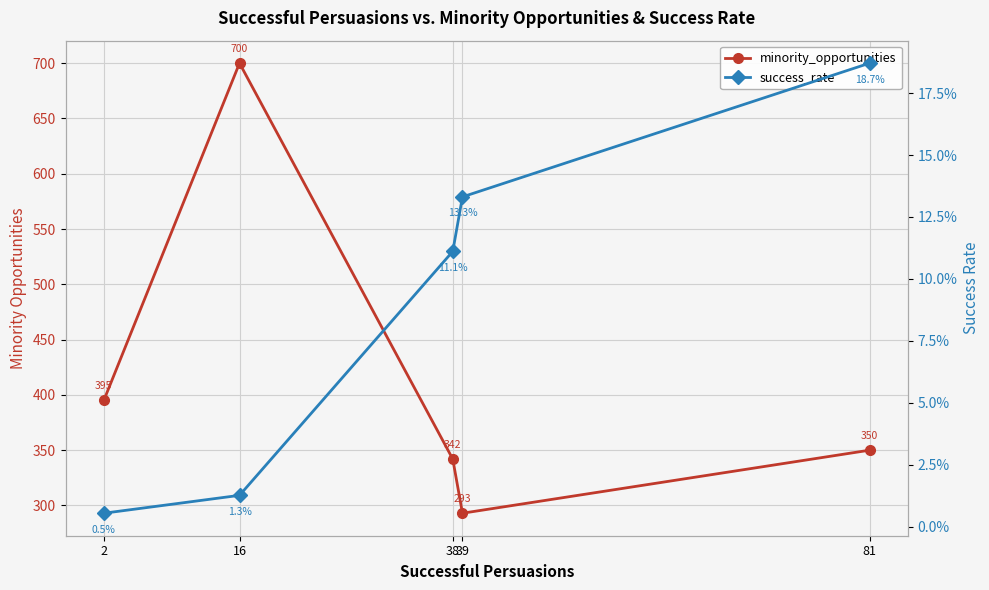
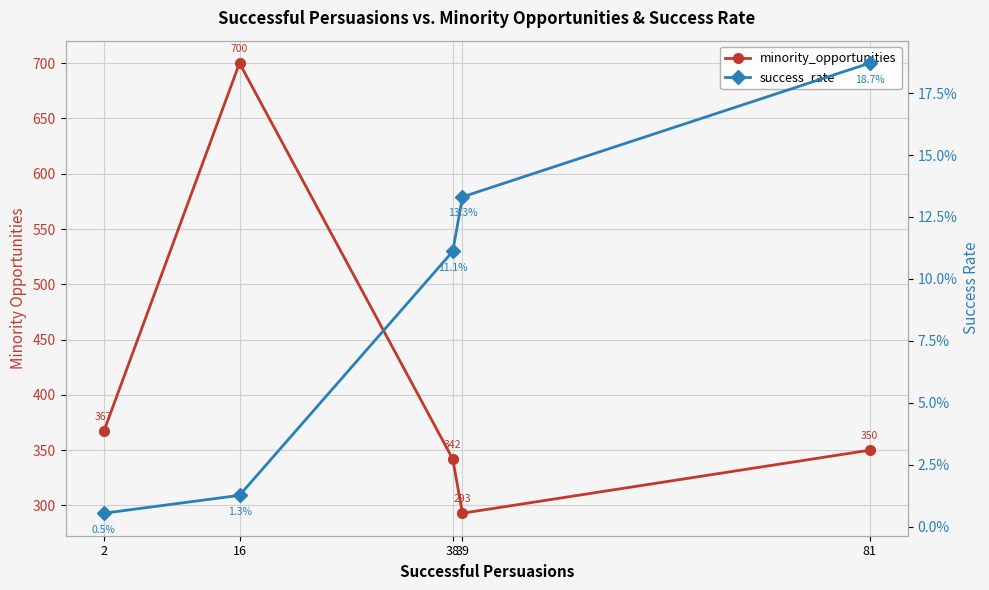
minority_opportunities, 2: 395 -> 367
